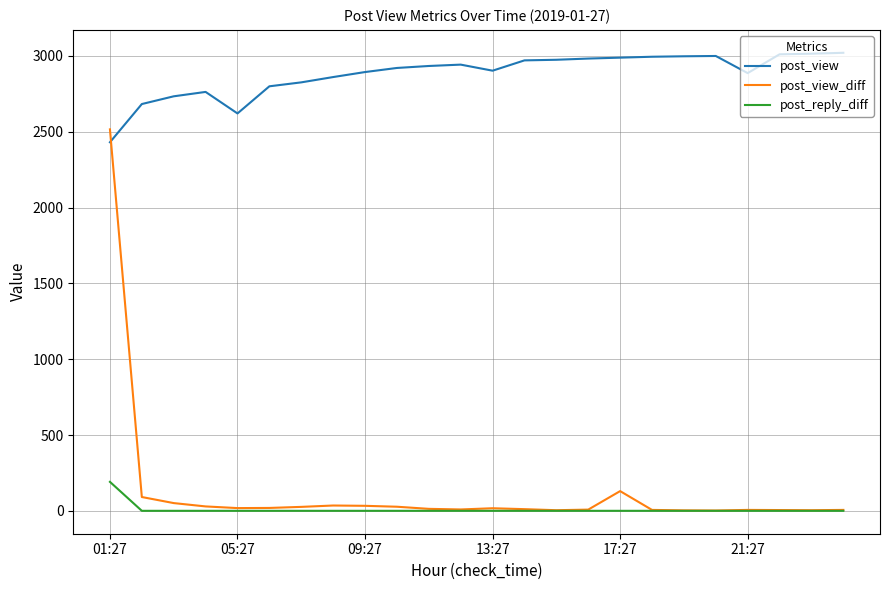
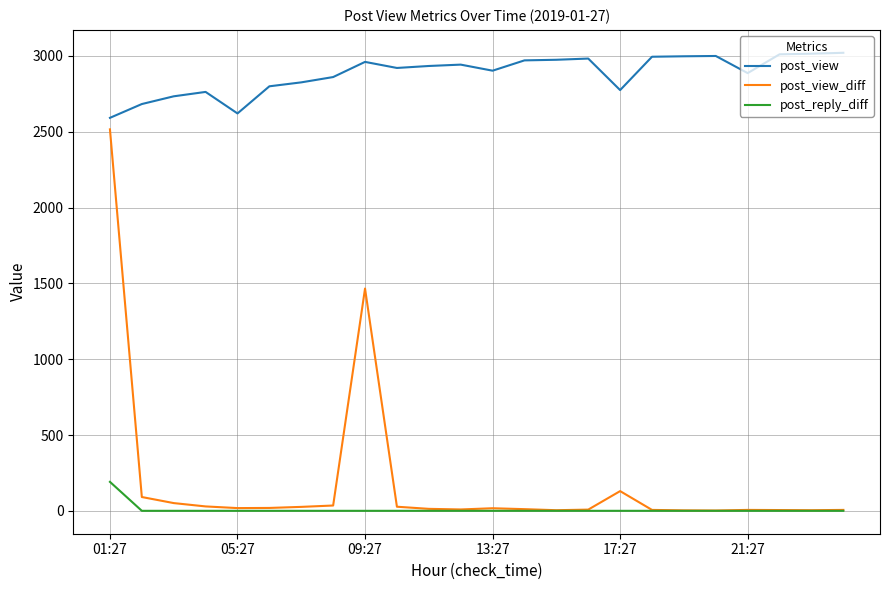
post_view, 01:27: 2430 -> 2590
post_view, 09:27: 2890 -> 2960
post_view_diff, 09:27: 30 -> 1470
post_view, 17:27: 2990 -> 2780
